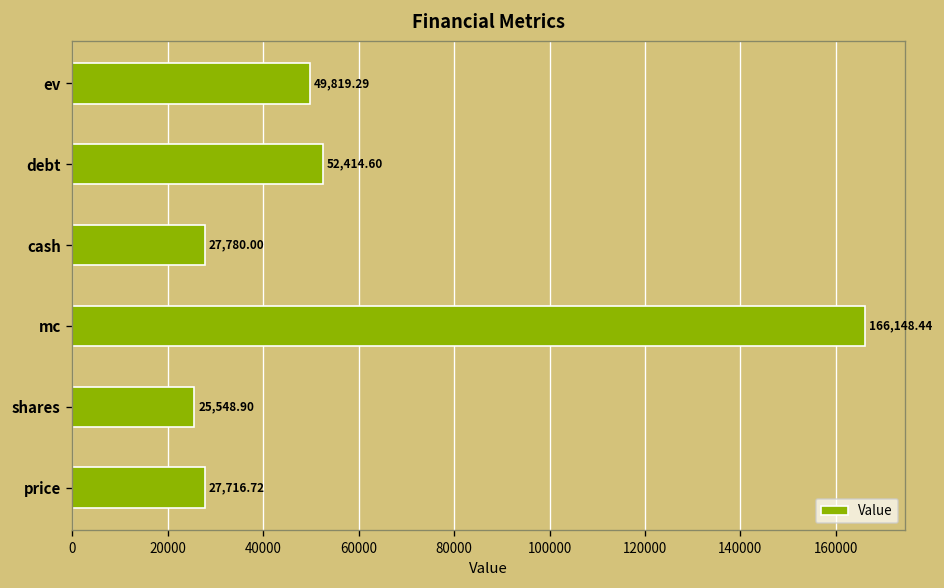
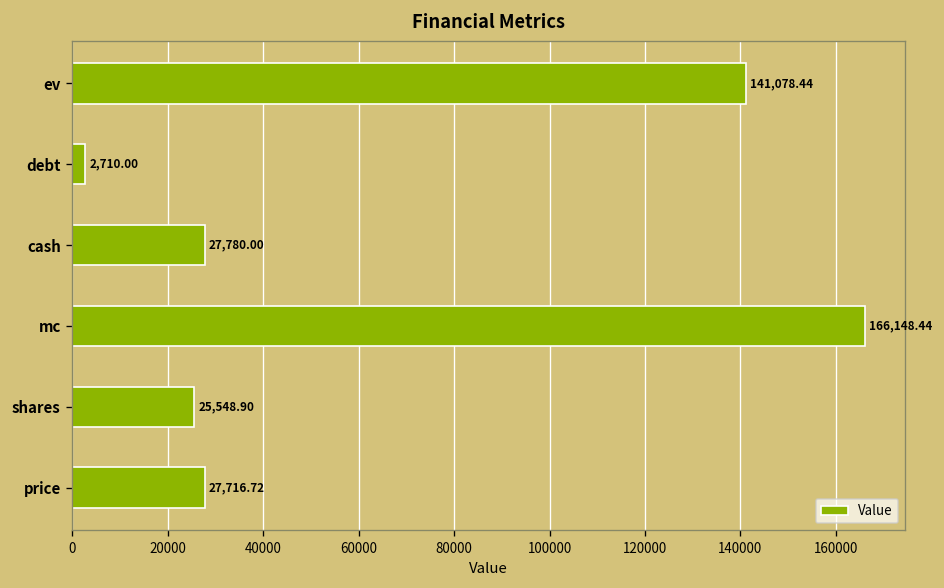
ev: 49,819.29 -> 141,078.44
debt: 52,414.60 -> 2,710.00
